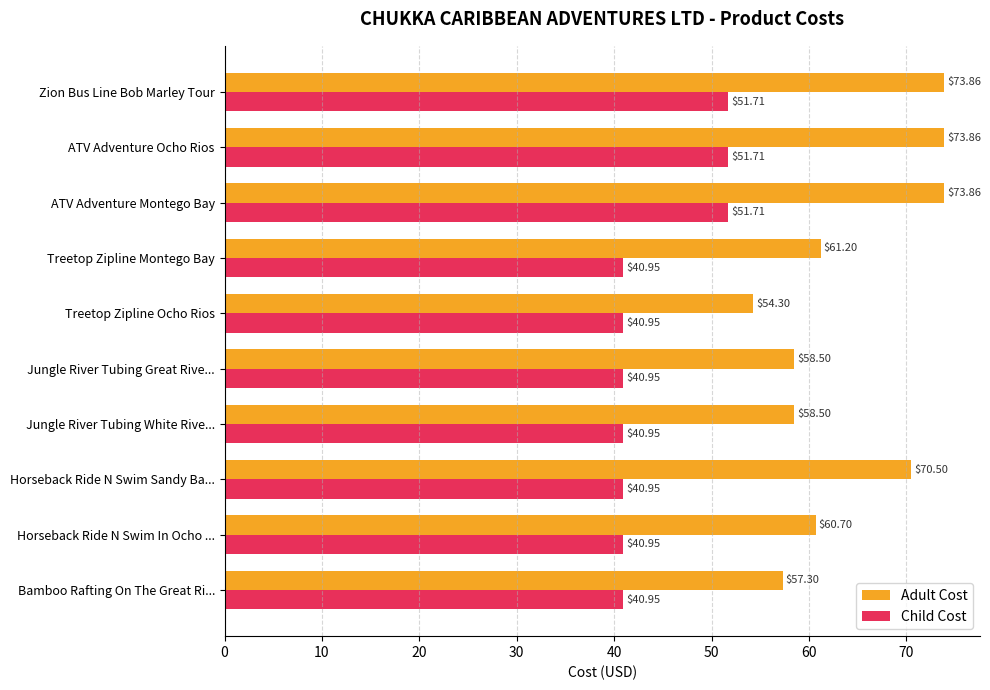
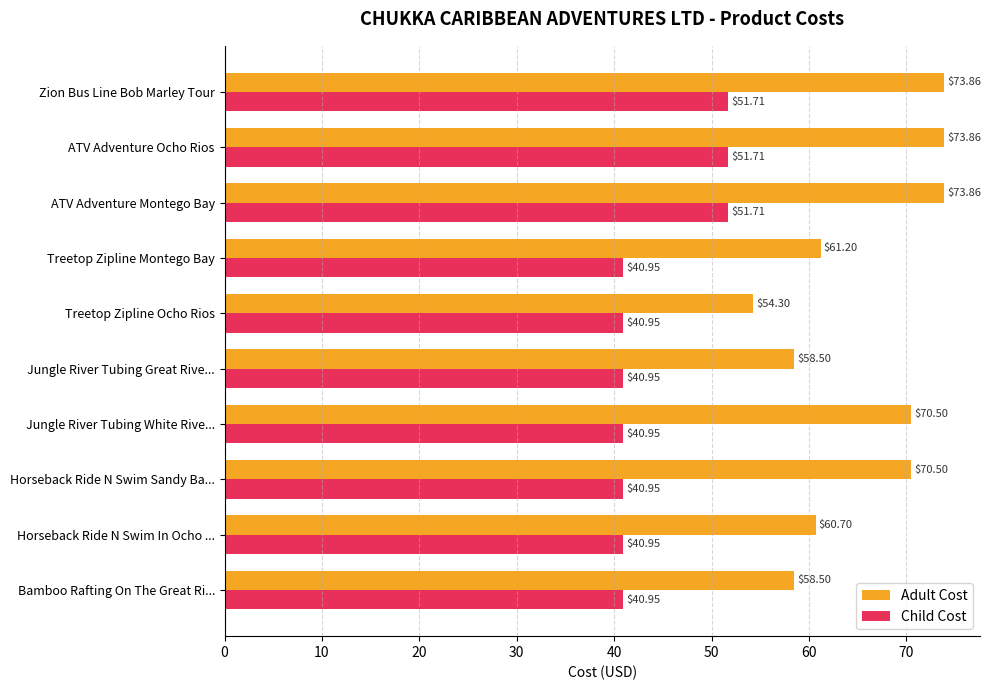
Adult Cost, Jungle River Tubing White Rive...: $58.50 -> $70.50
Adult Cost, Bamboo Rafting On The Great Ri...: $57.30 -> $58.50
